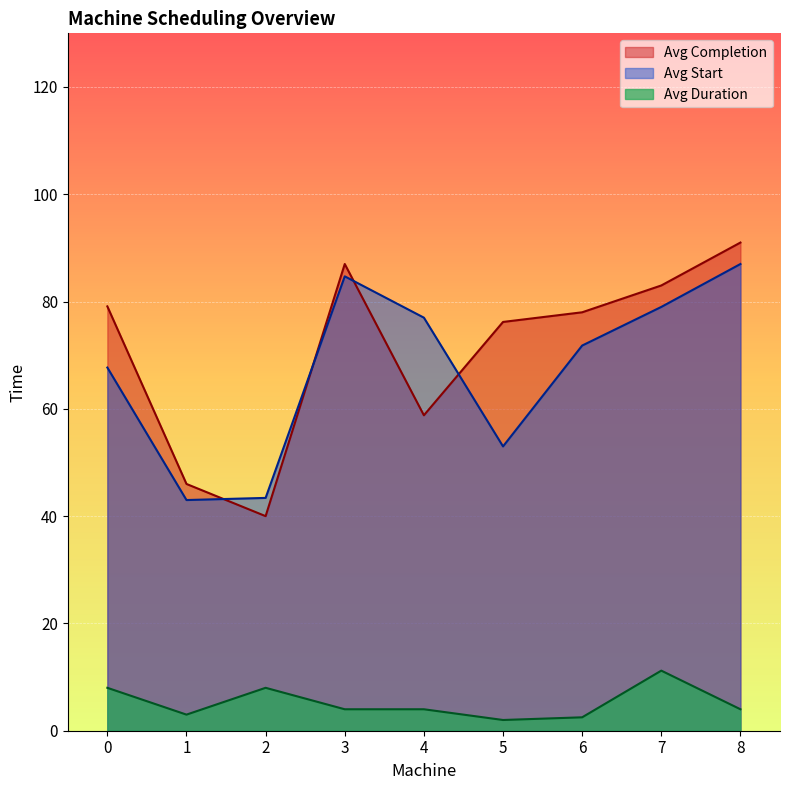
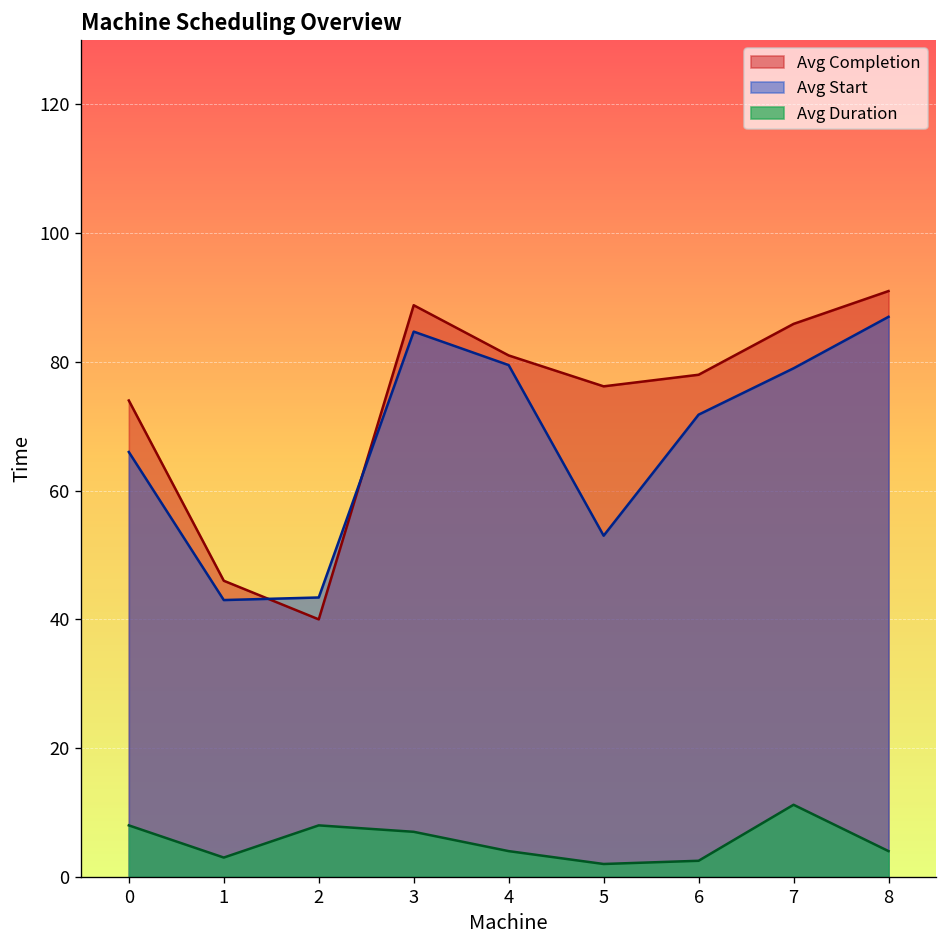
Avg Completion, 0: 79 -> 74
Avg Start, 0: 68 -> 66
Avg Completion, 3: 87 -> 89
Avg Duration, 3: 4 -> 7
Avg Completion, 4: 59 -> 81
Avg Start, 4: 77 -> 80
Avg Completion, 7: 83 -> 86
